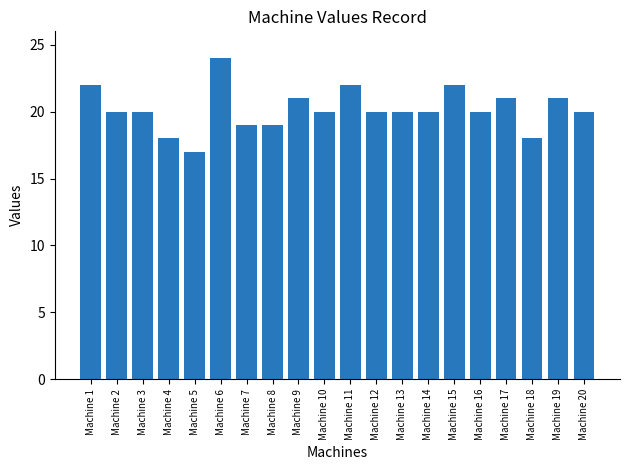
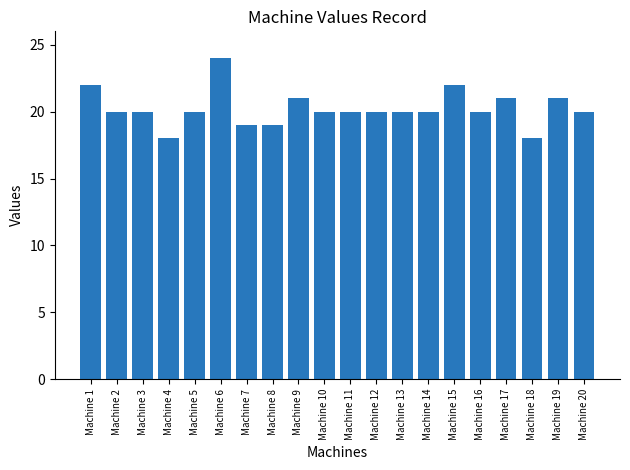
Machine 5: 17 -> 20
Machine 11: 22 -> 20
